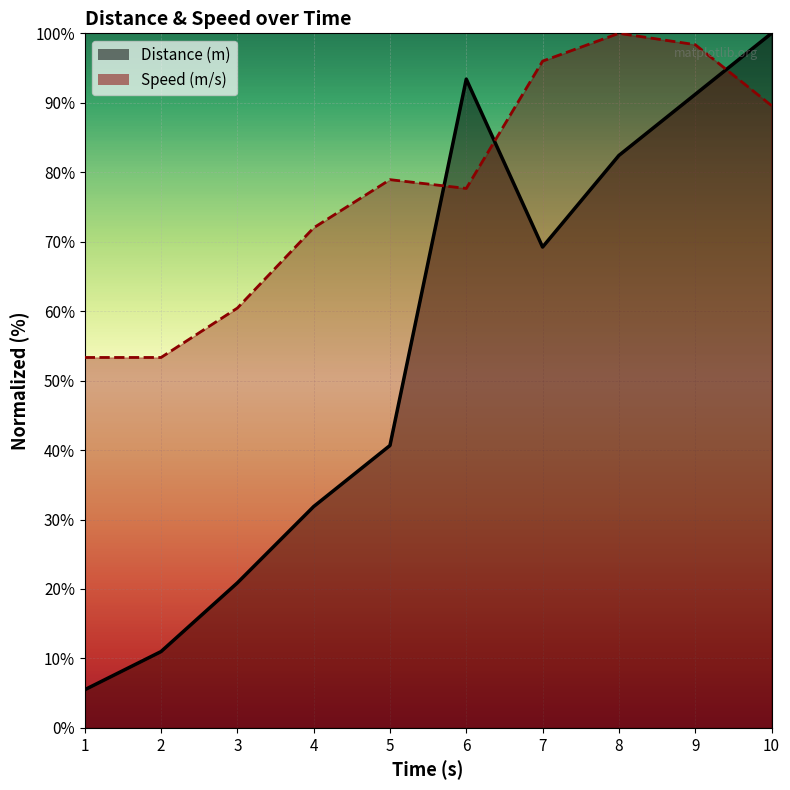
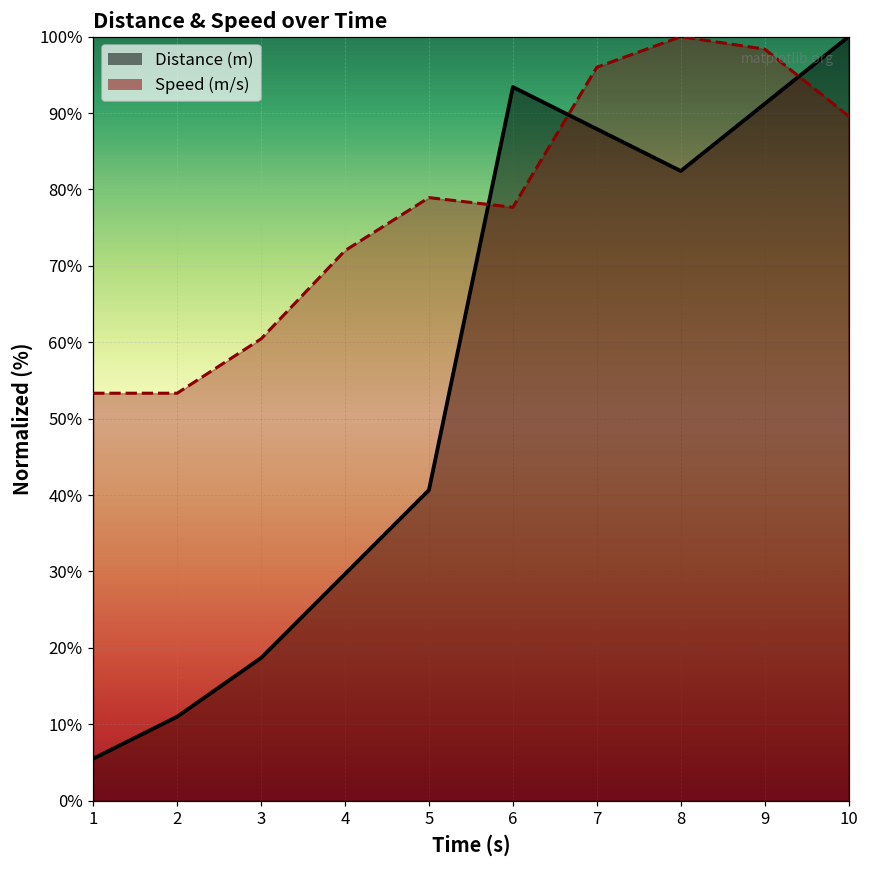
Distance (m), 3: 21% -> 19%
Distance (m), 4: 32% -> 30%
Distance (m), 7: 69% -> 88%
